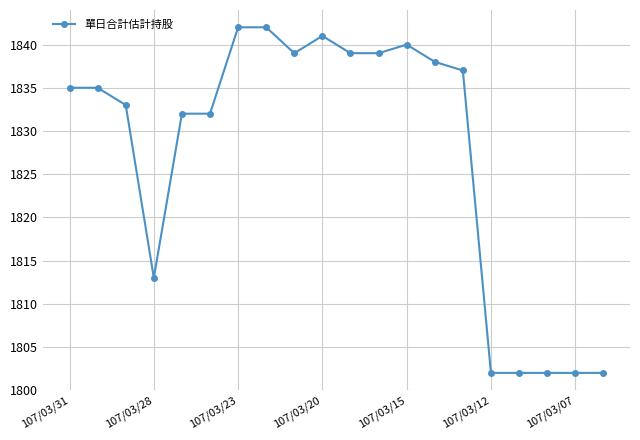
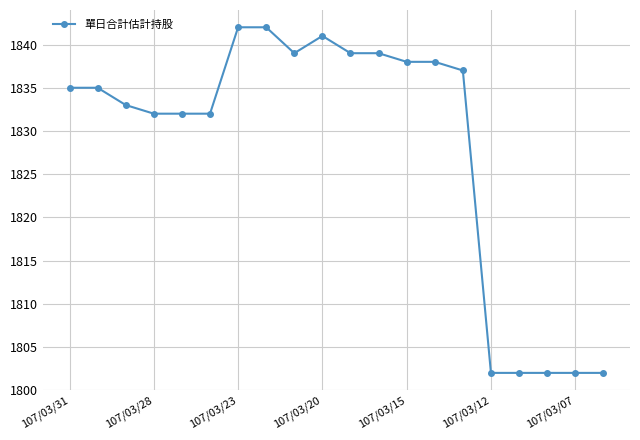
107/03/28: 1813 -> 1832
107/03/15: 1840 -> 1838
